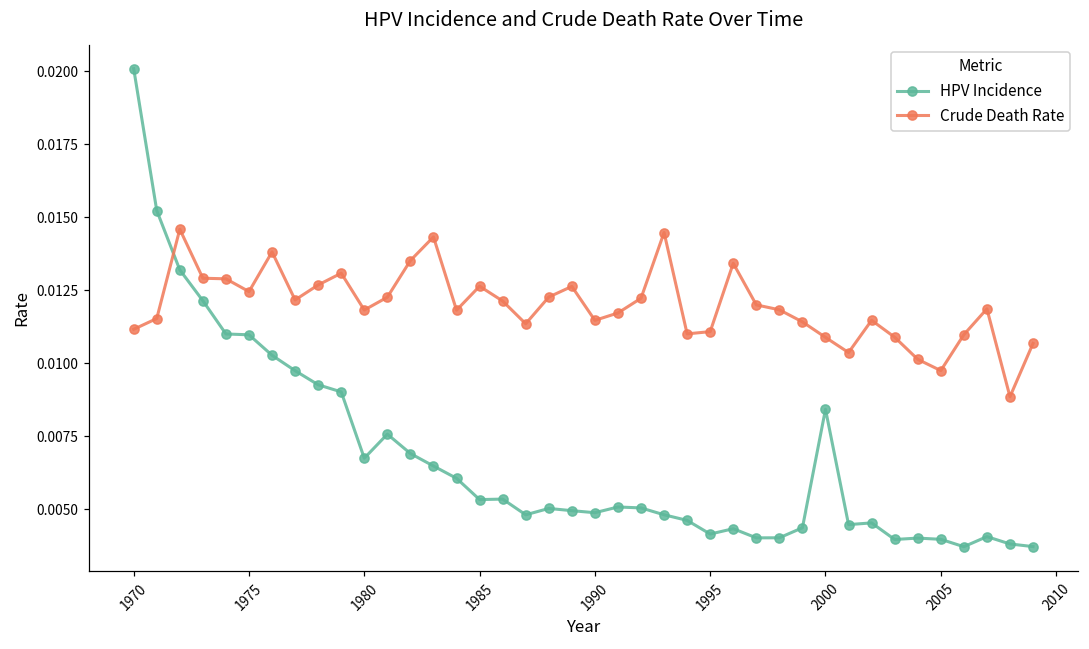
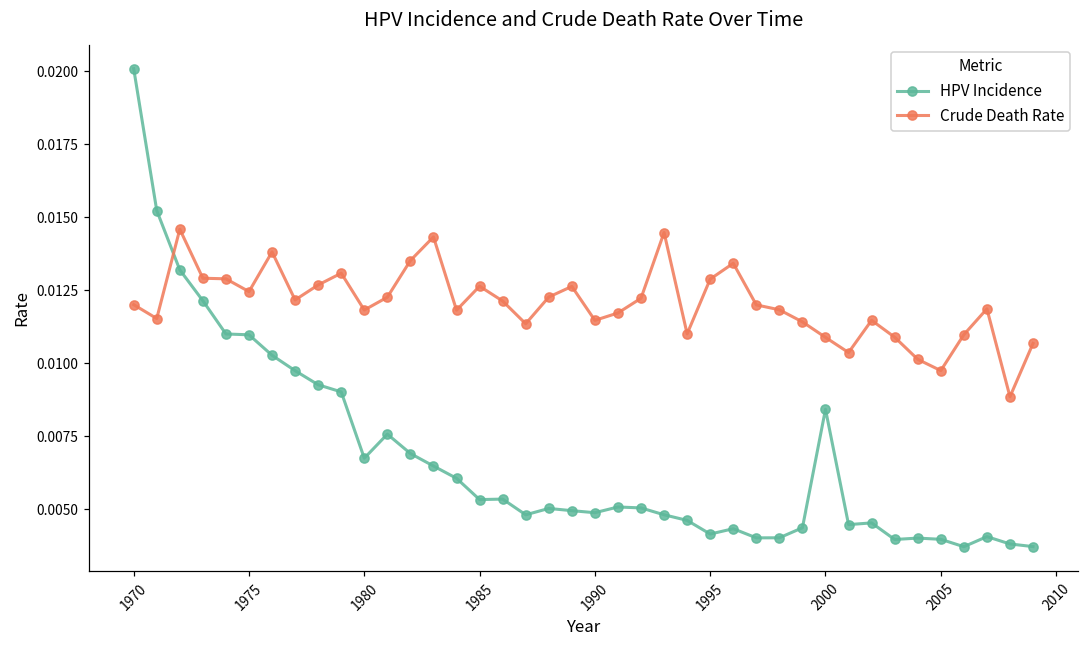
Crude Death Rate, 1970: 0.0112 -> 0.0120
Crude Death Rate, 1995: 0.0111 -> 0.0129
